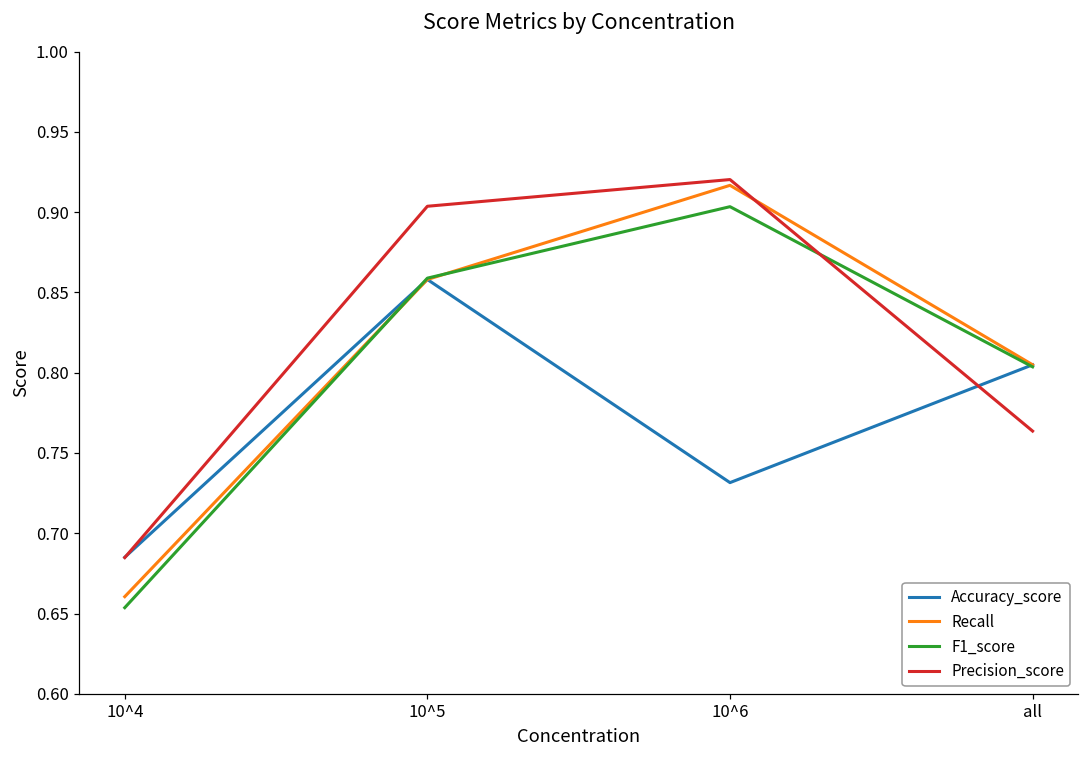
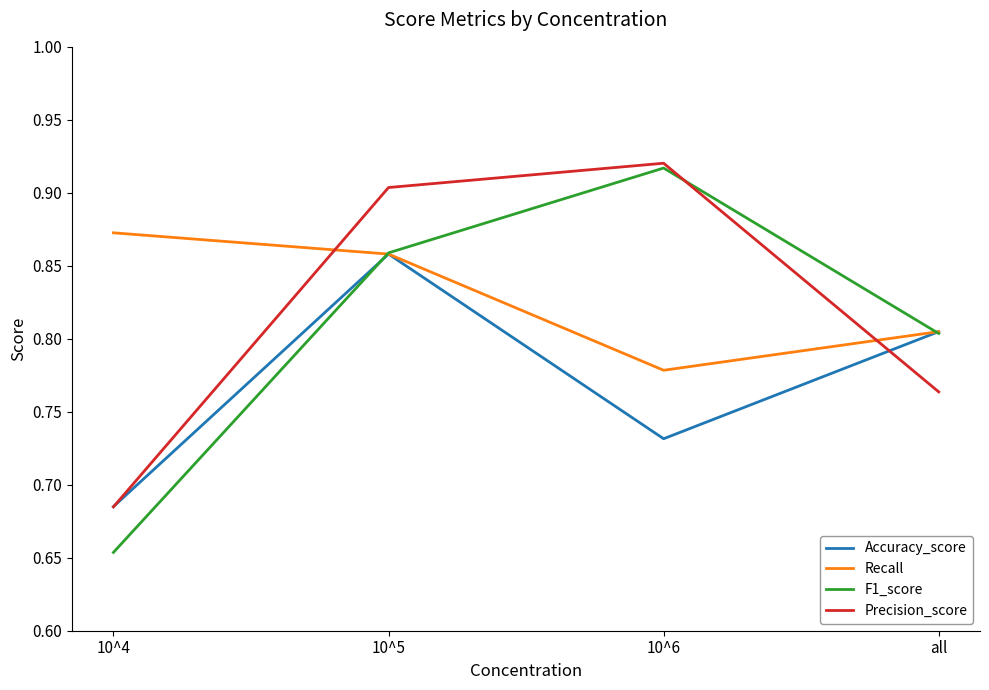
Recall, 10^4: 0.660 -> 0.873
Recall, 10^6: 0.917 -> 0.778
F1_score, 10^6: 0.903 -> 0.917
